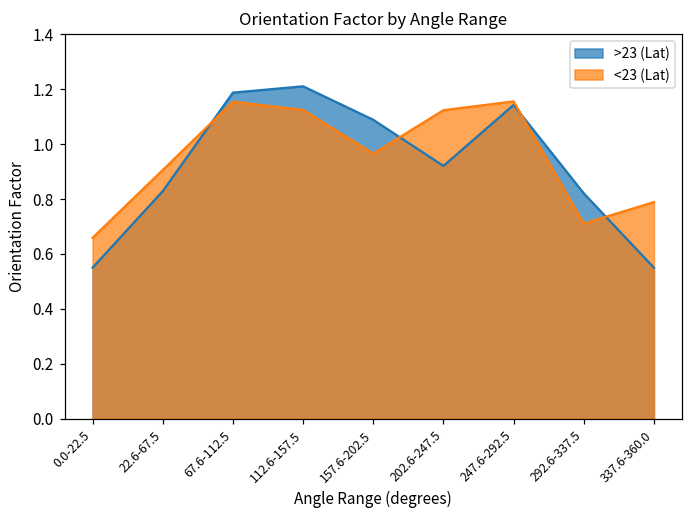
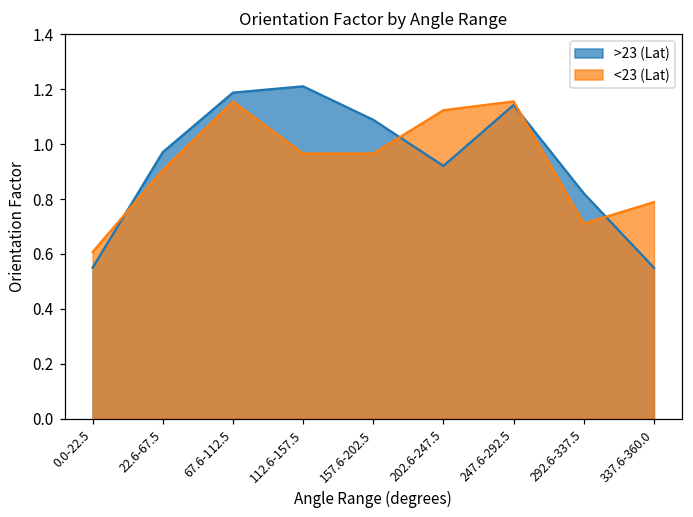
<23 (Lat), 0.0-22.5: 0.66 -> 0.61
>23 (Lat), 22.6-67.5: 0.83 -> 0.97
<23 (Lat), 112.6-157.5: 1.13 -> 0.97
